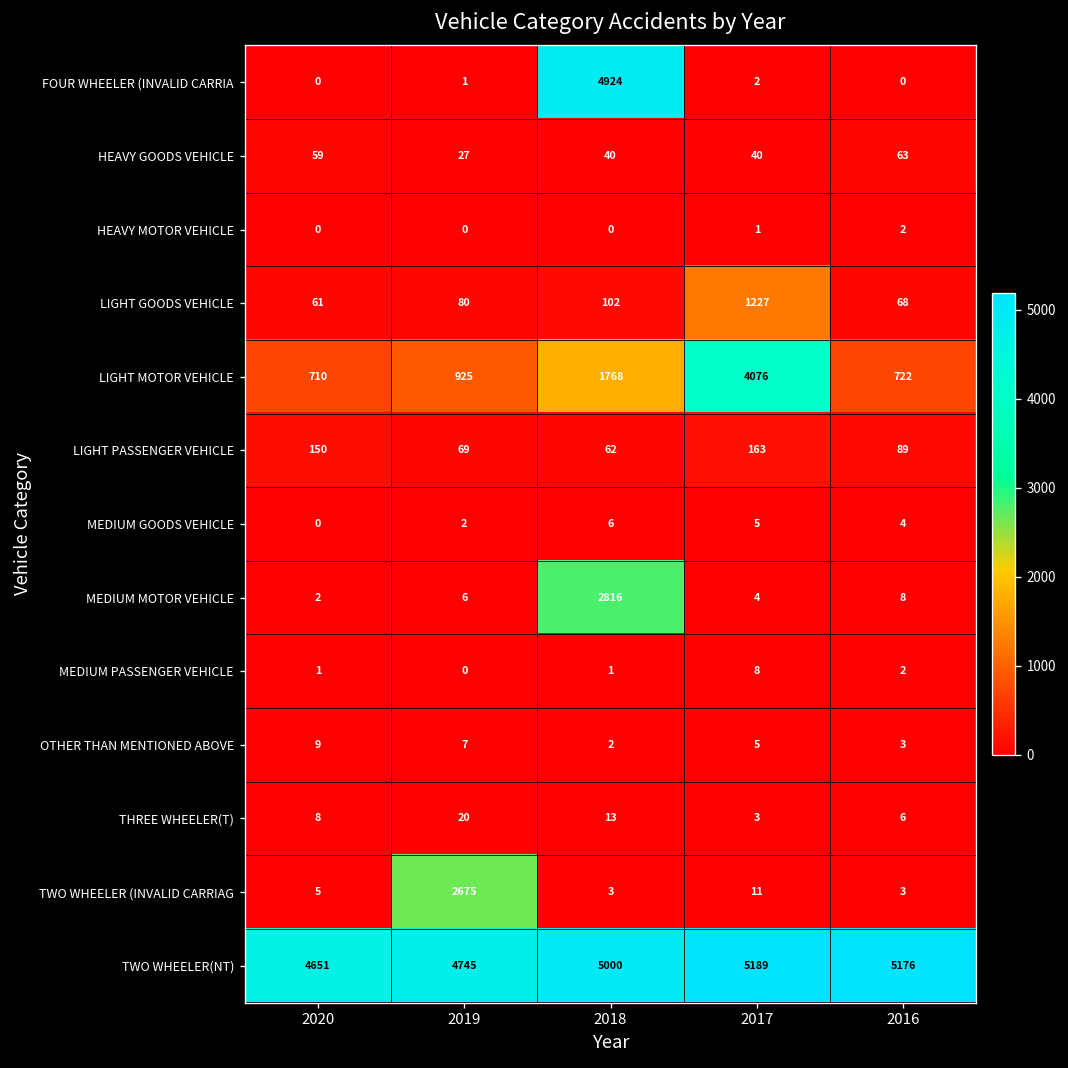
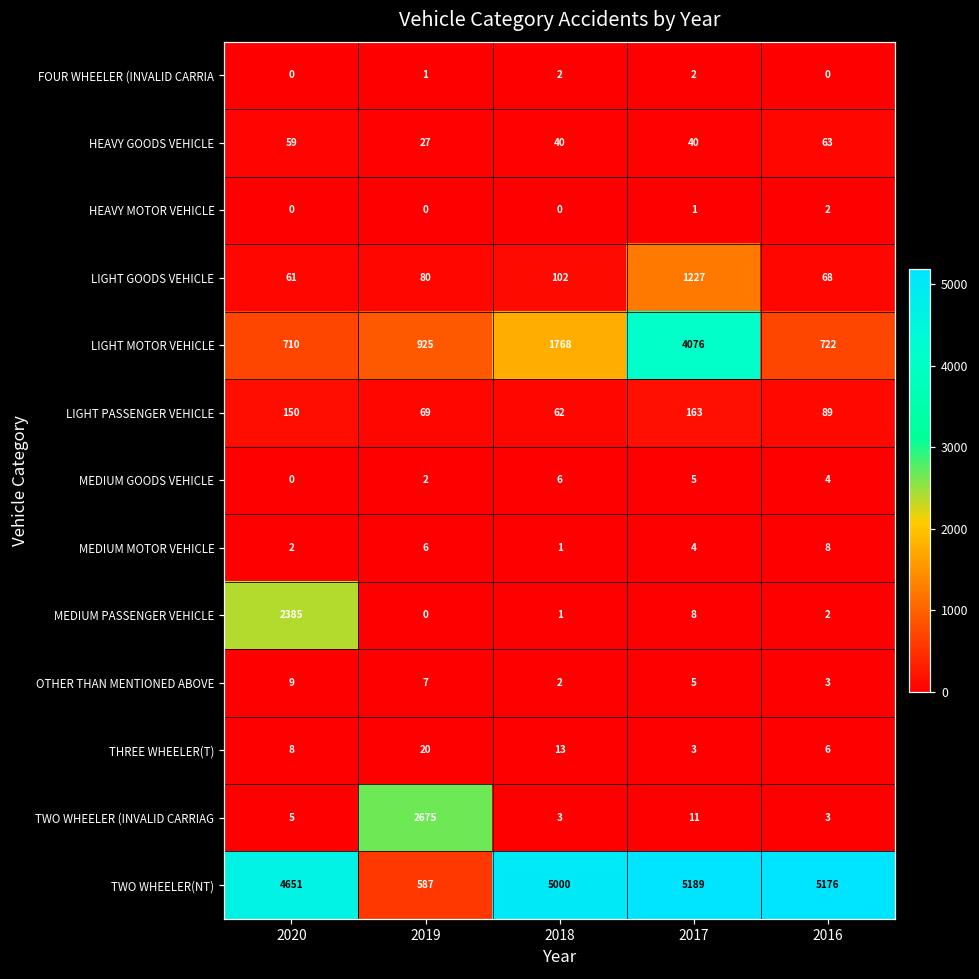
FOUR WHEELER (INVALID CARRIA, 2018: 4924 -> 2
MEDIUM MOTOR VEHICLE, 2018: 2816 -> 1
MEDIUM PASSENGER VEHICLE, 2020: 1 -> 2385
TWO WHEELER(NT), 2019: 4745 -> 587
